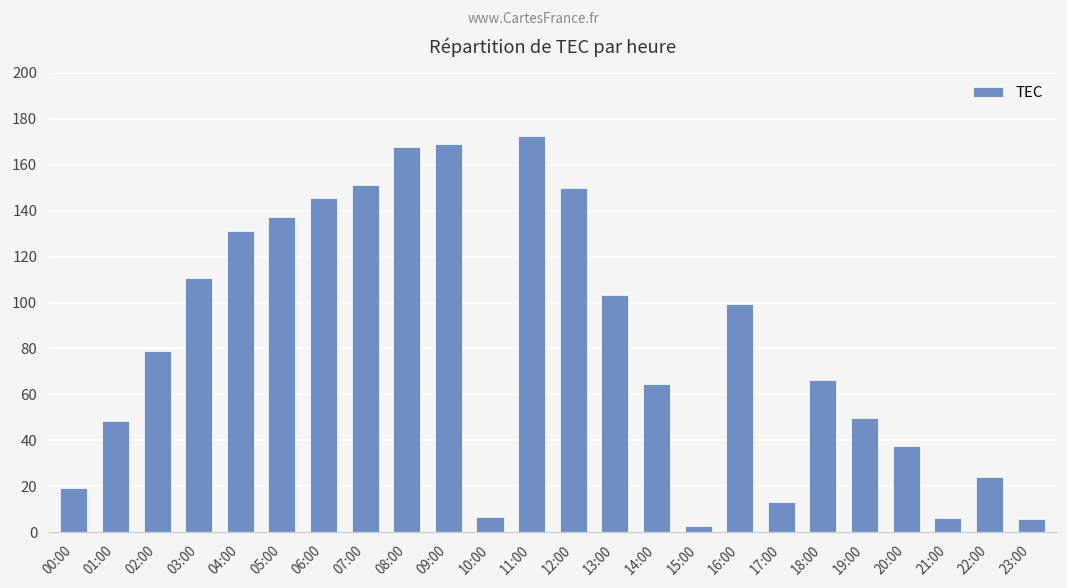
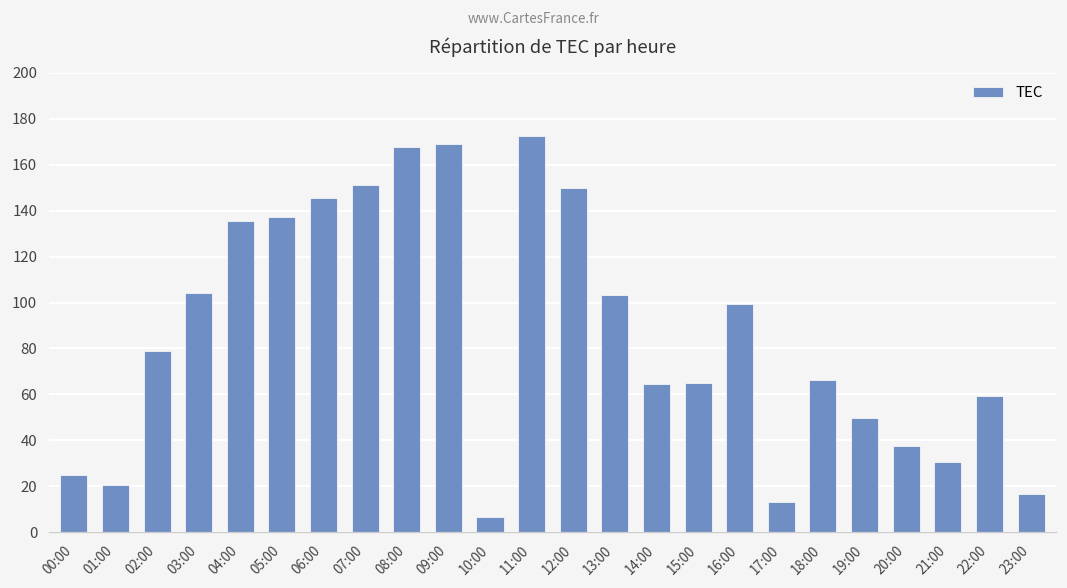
00:00: 19 -> 25
01:00: 49 -> 21
03:00: 111 -> 104
04:00: 131 -> 135
15:00: 3 -> 65
21:00: 6 -> 30
22:00: 24 -> 59
23:00: 6 -> 17
